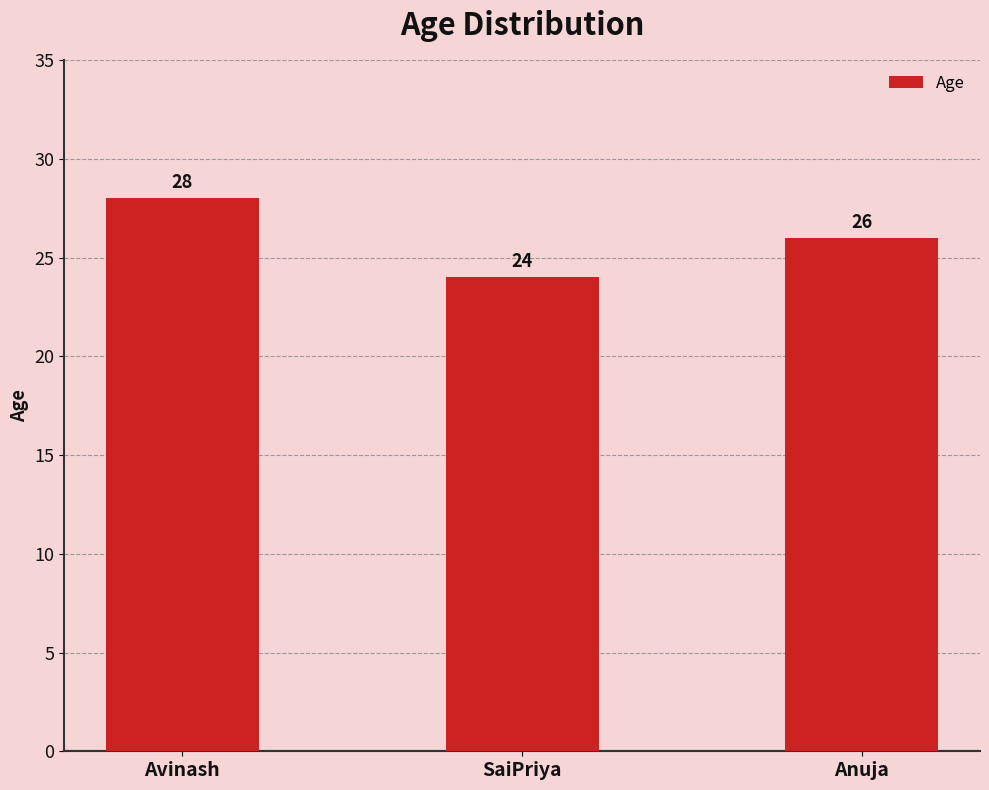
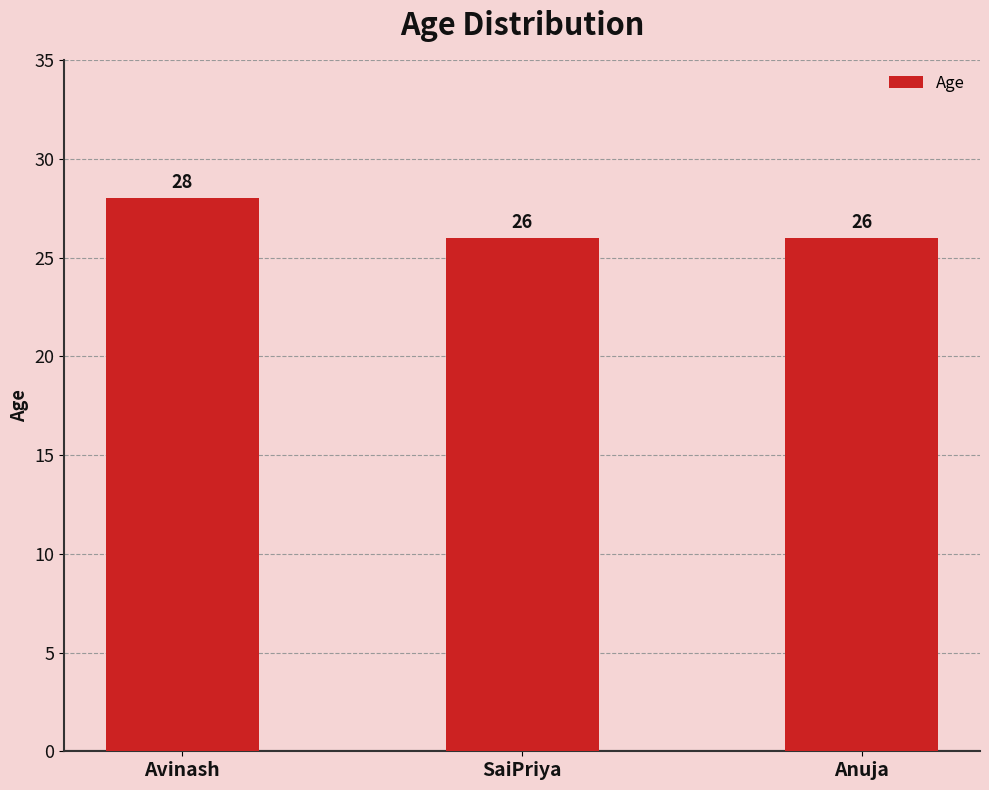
SaiPriya: 24 -> 26
